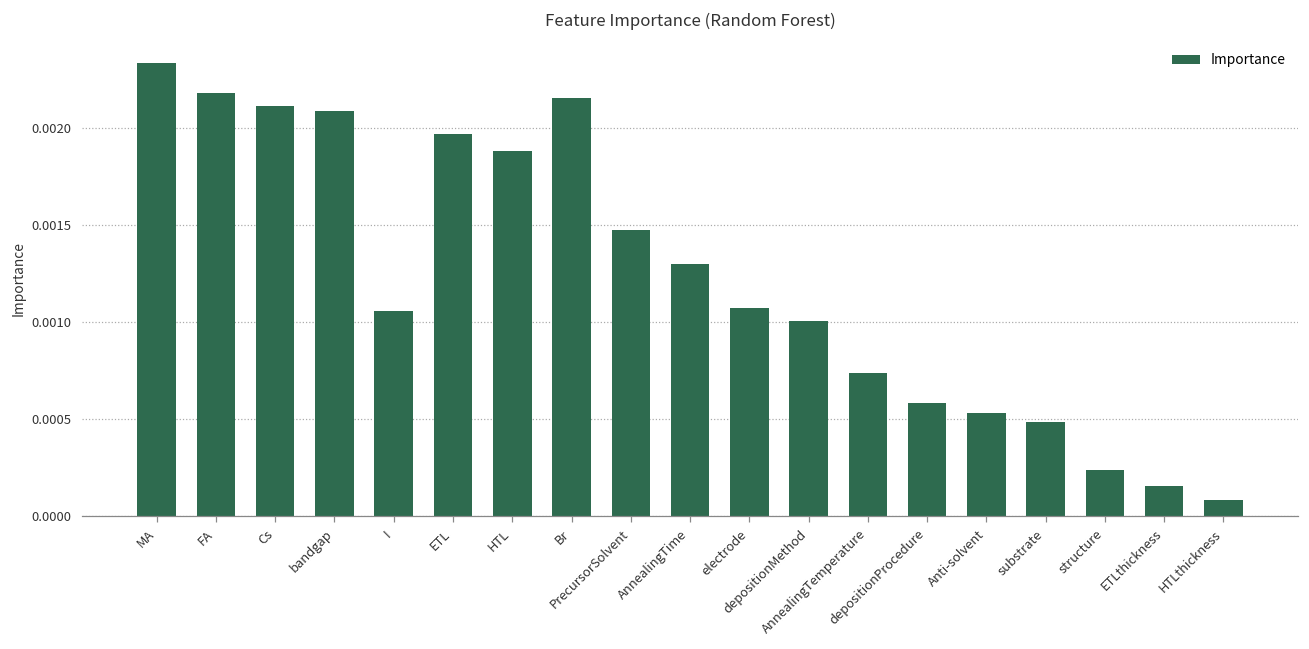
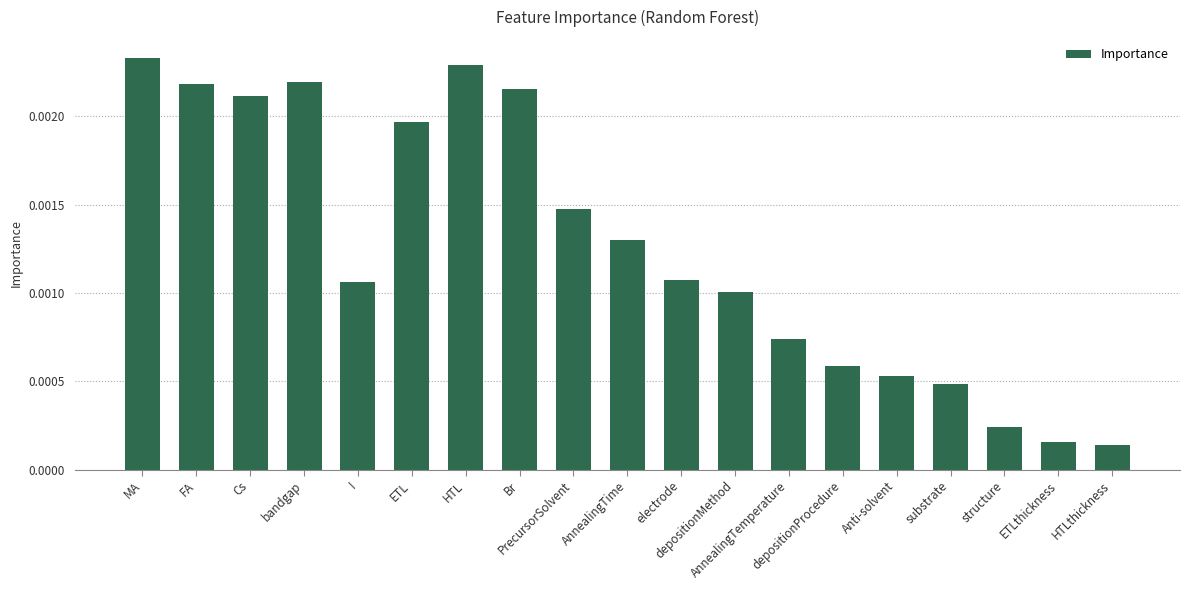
bandgap: 0.00209 -> 0.00219
HTL: 0.00188 -> 0.00229
HTLthickness: 0.00009 -> 0.00014
